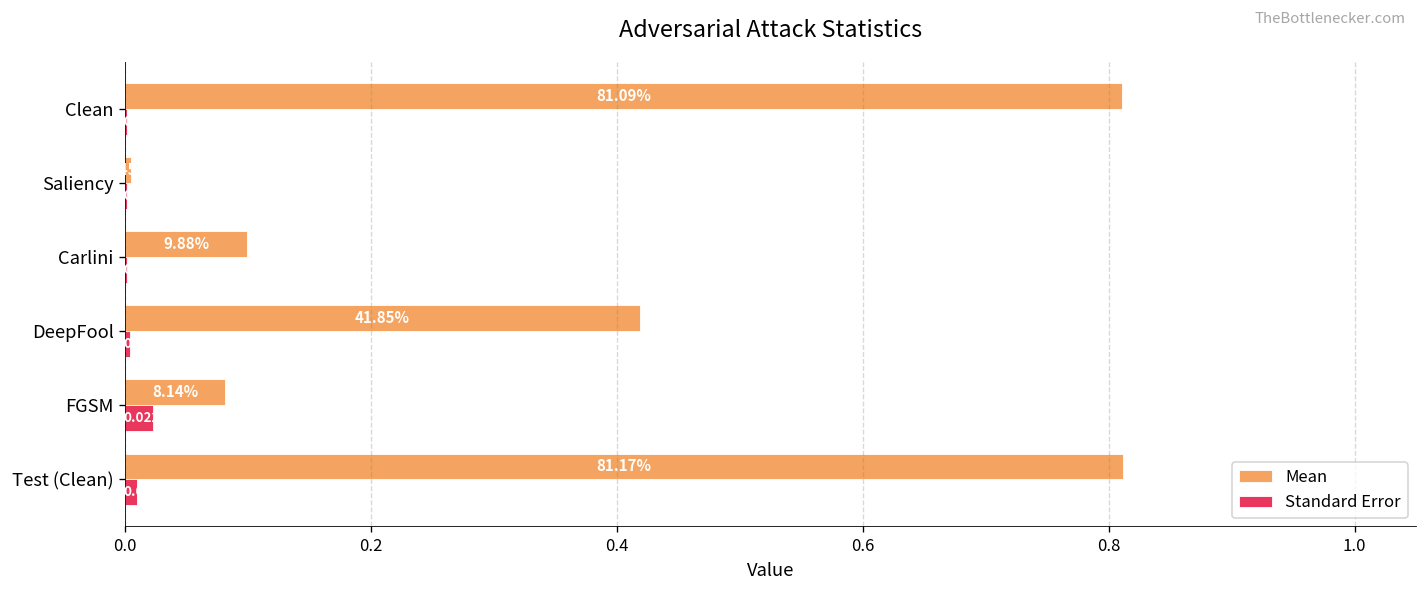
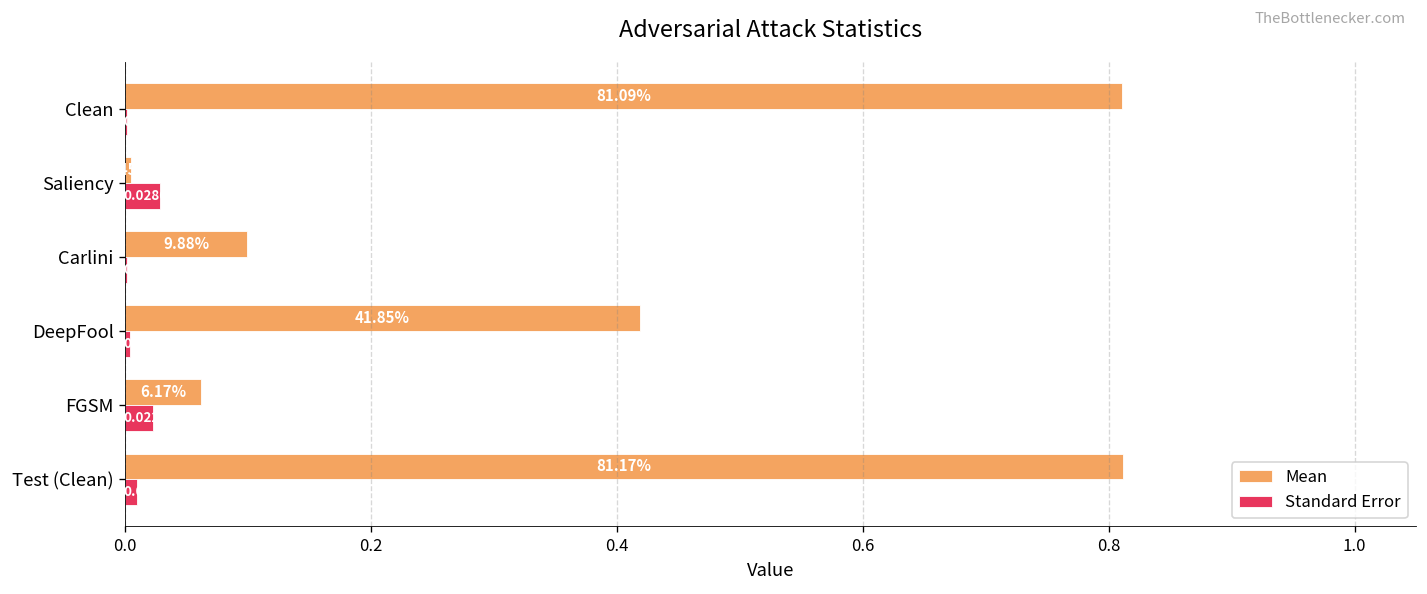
Standard Error, Saliency: 0.001 -> 0.029
Mean, FGSM: 8.14% -> 6.17%
